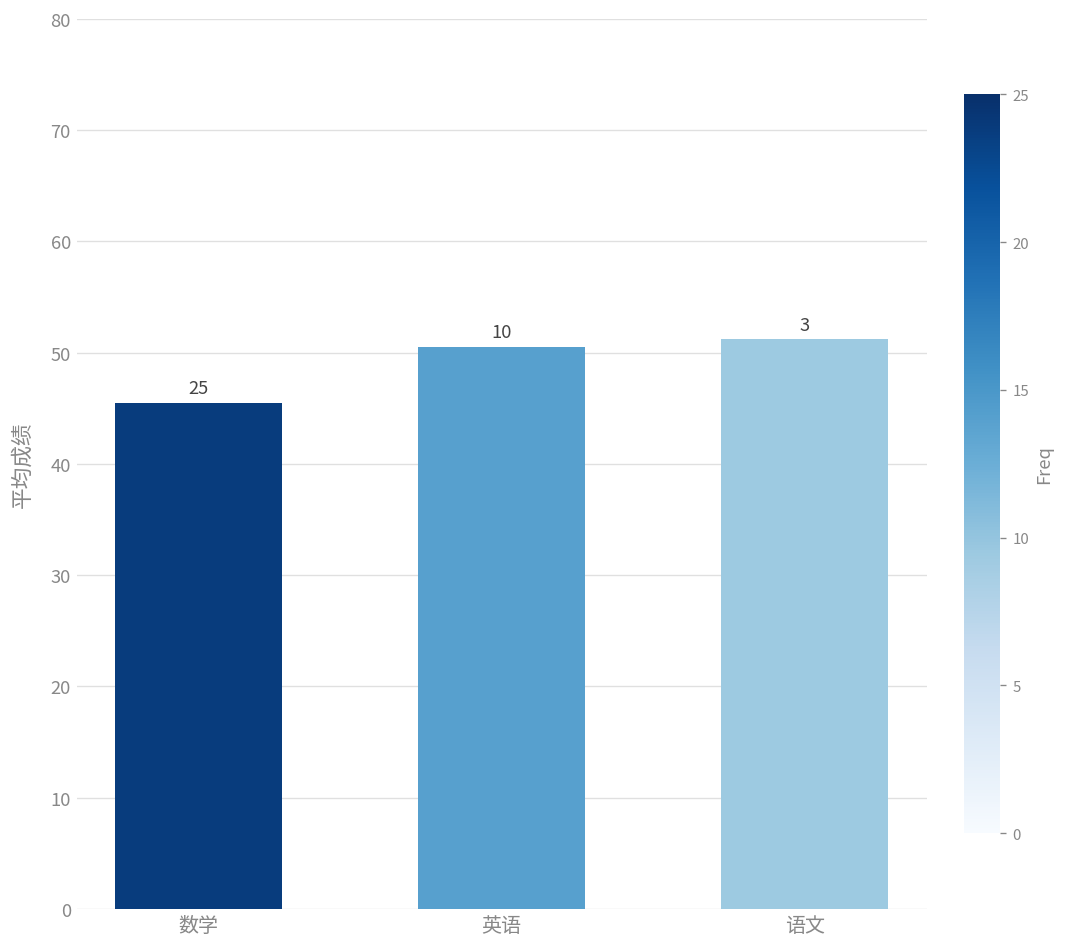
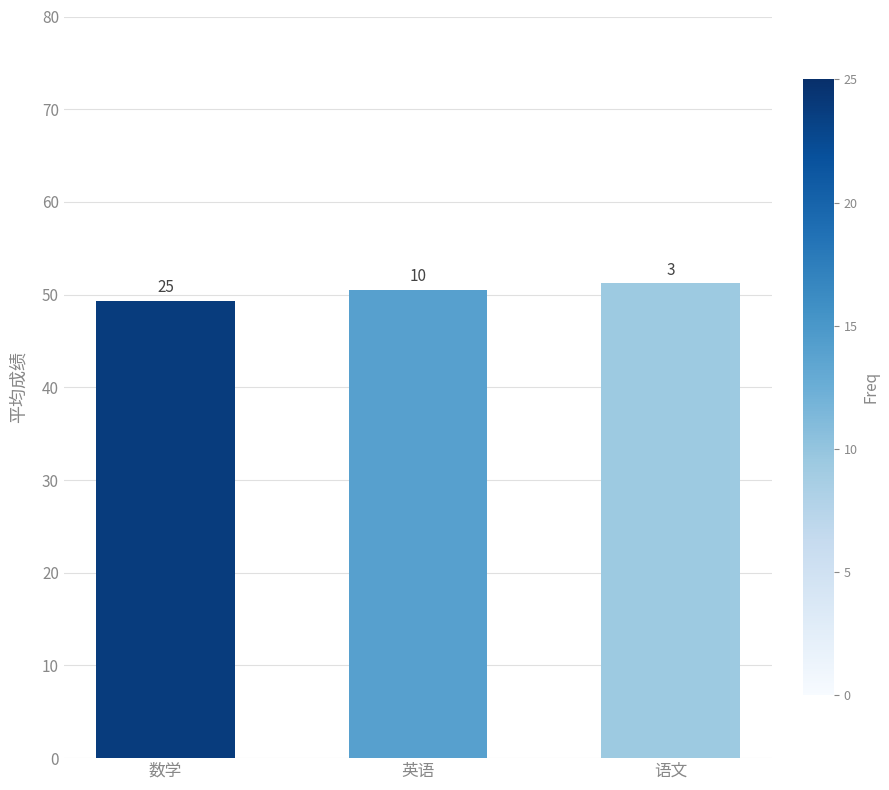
数学: 46 -> 49
